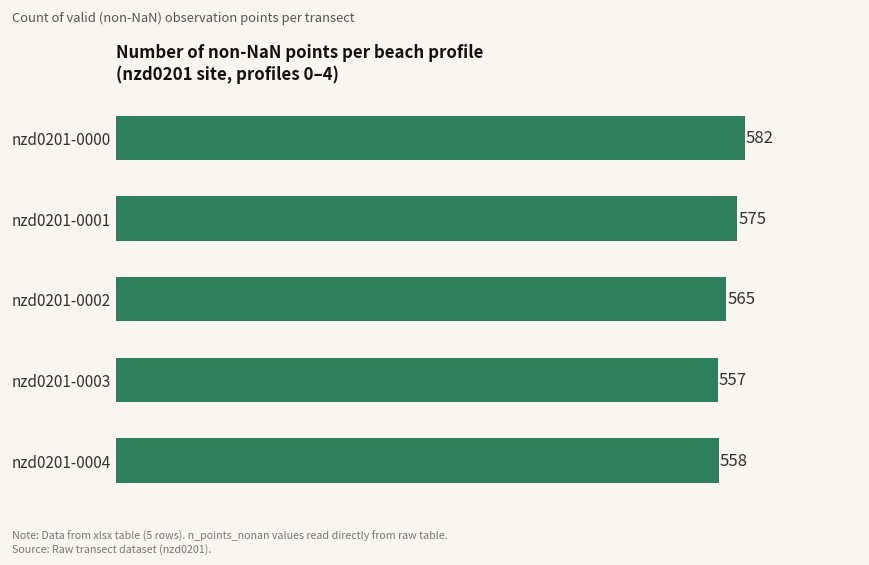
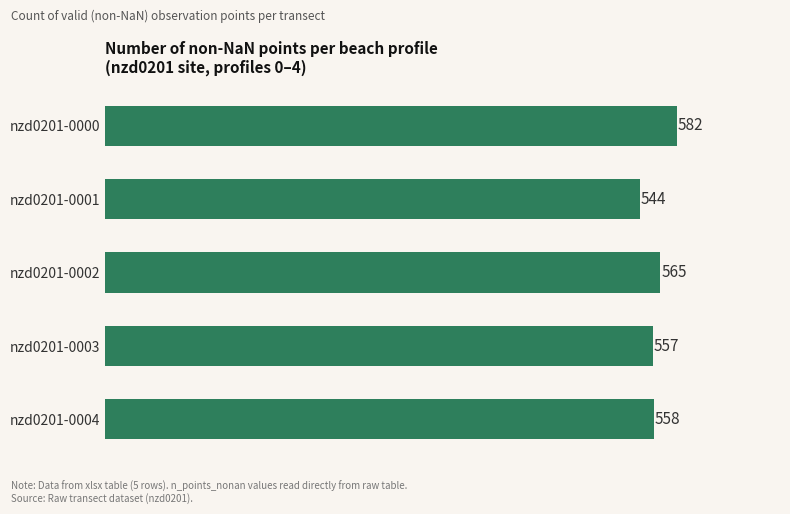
nzd0201-0001: 575 -> 544
